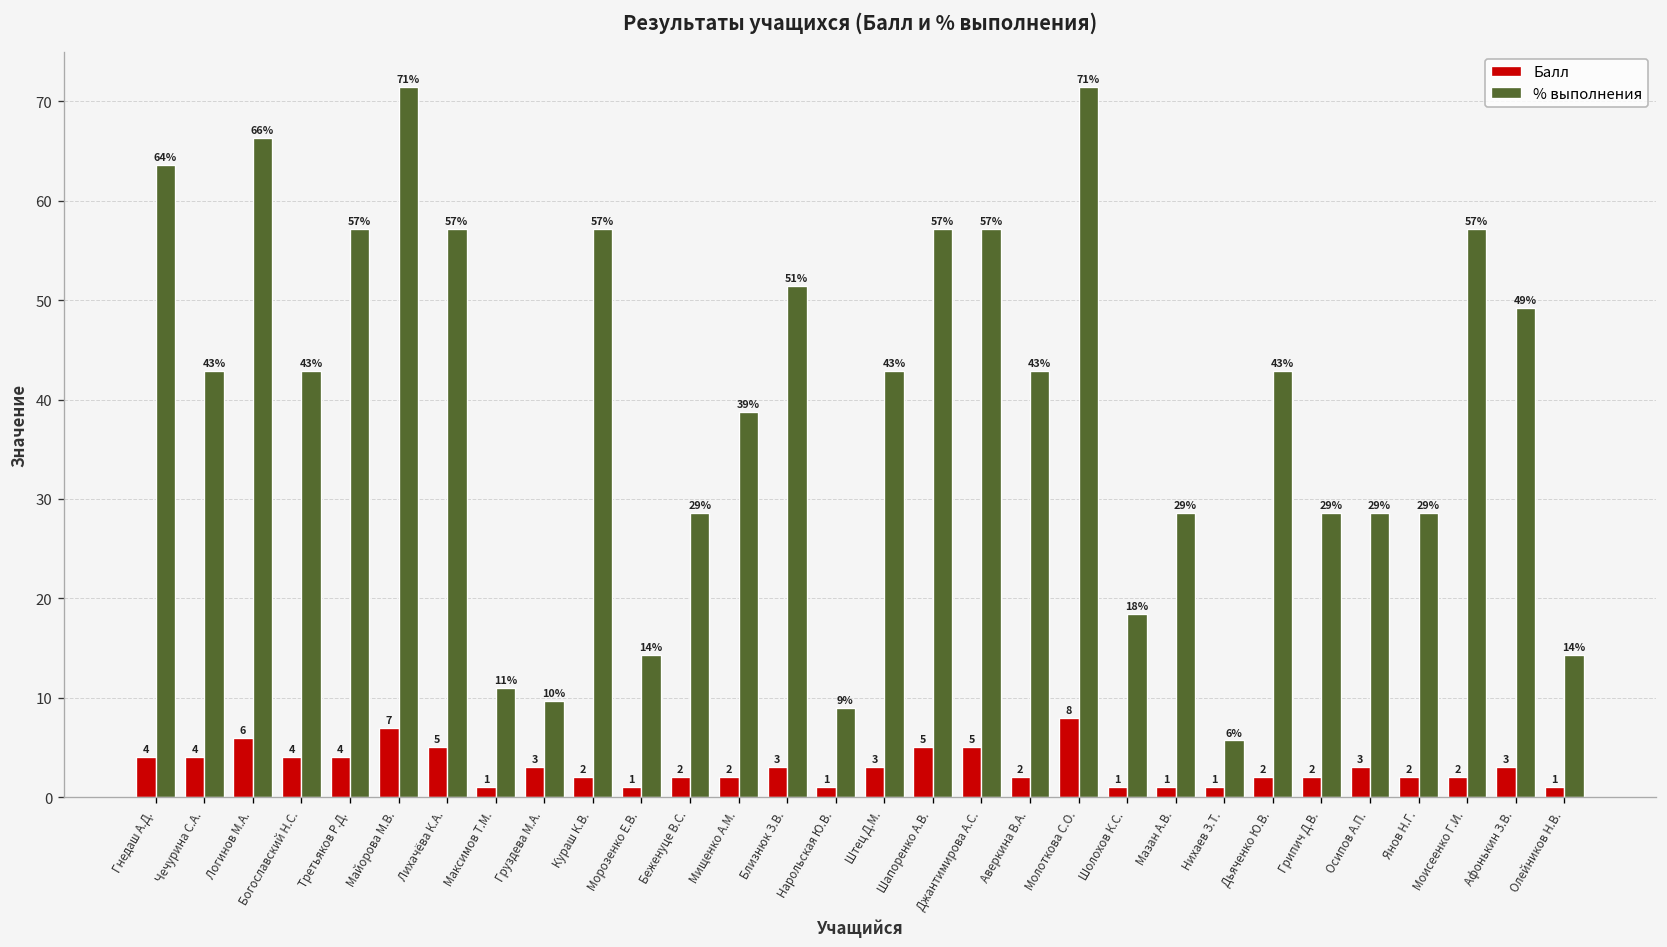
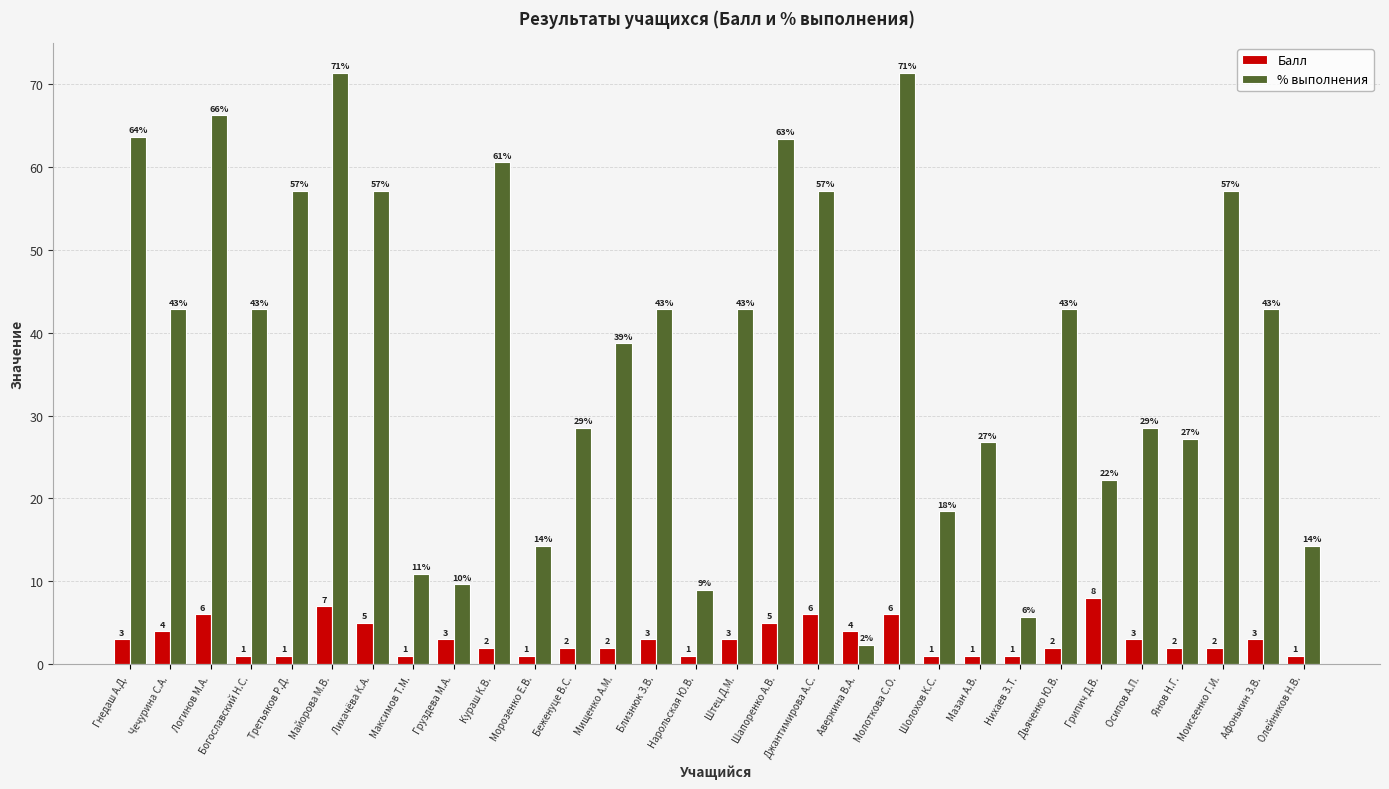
Балл, Гнедаш А.Д.: 4 -> 3
Балл, Богославский Н.С.: 4 -> 1
Балл, Третьяков Р.Д.: 4 -> 1
% выполнения, Кураш К.В.: 57% -> 61%
% выполнения, Близнюк З.В.: 51% -> 43%
% выполнения, Шапоренко А.В.: 57% -> 63%
Балл, Джантимирова А.С.: 5 -> 6
Балл, Аверкина В.А.: 2 -> 4
% выполнения, Аверкина В.А.: 43% -> 2%
Балл, Молоткова С.О.: 8 -> 6
% выполнения, Мазан А.В.: 29% -> 27%
Балл, Грипич Д.В.: 2 -> 8
% выполнения, Грипич Д.В.: 29% -> 22%
% выполнения, Янов Н.Г.: 29% -> 27%
% выполнения, Афонькин З.В.: 49% -> 43%
